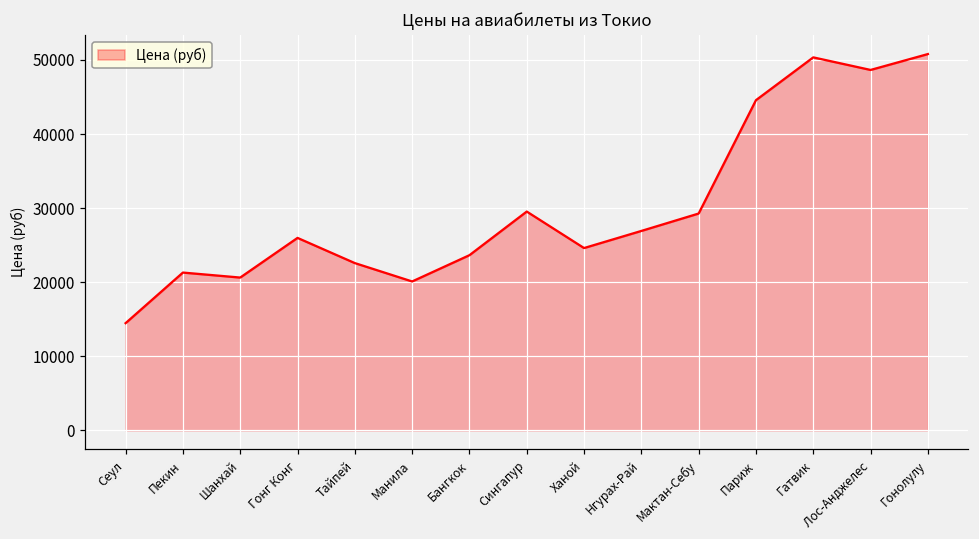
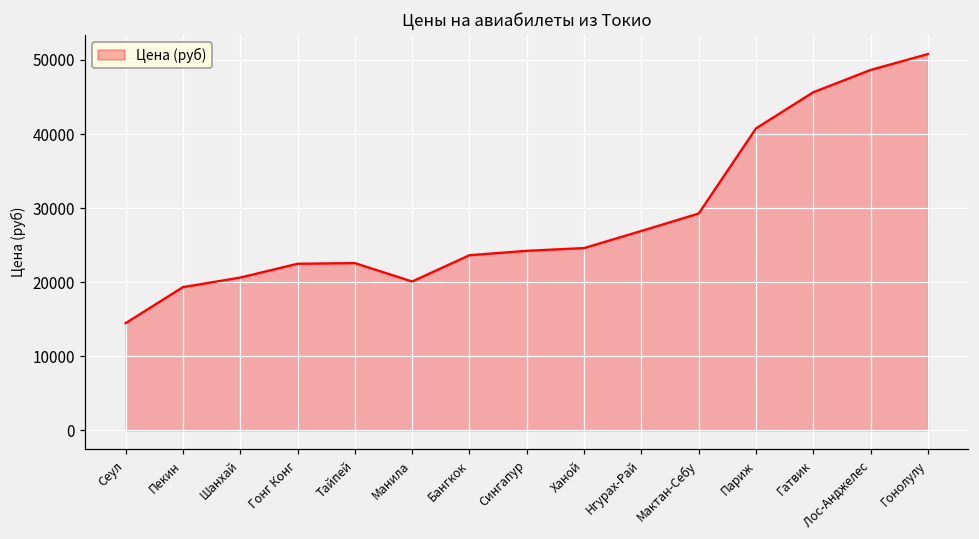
Пекин: 21000 -> 19000
Гонг Конг: 26000 -> 22000
Сингапур: 30000 -> 24000
Париж: 45000 -> 41000
Гатвик: 50000 -> 46000
